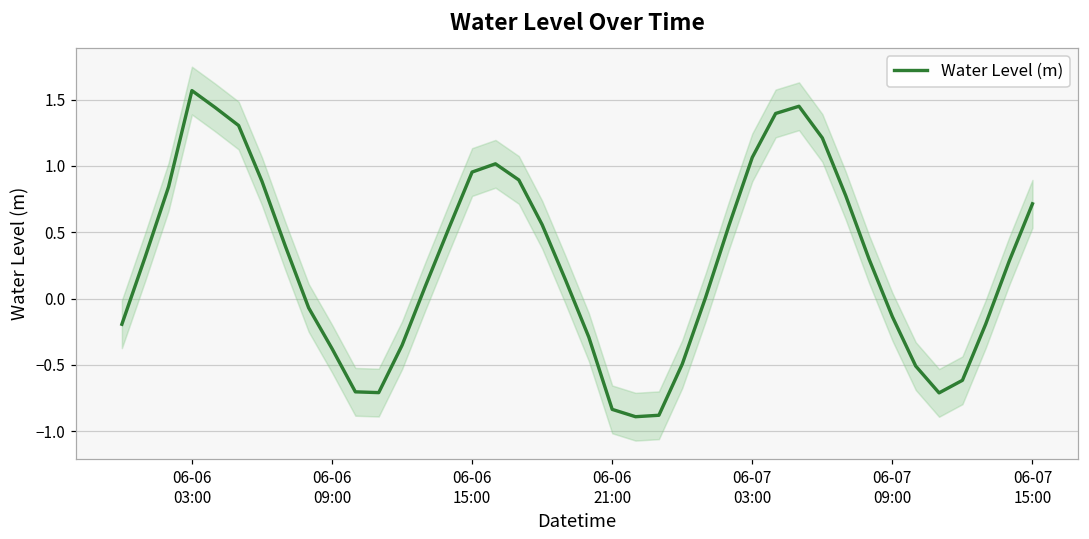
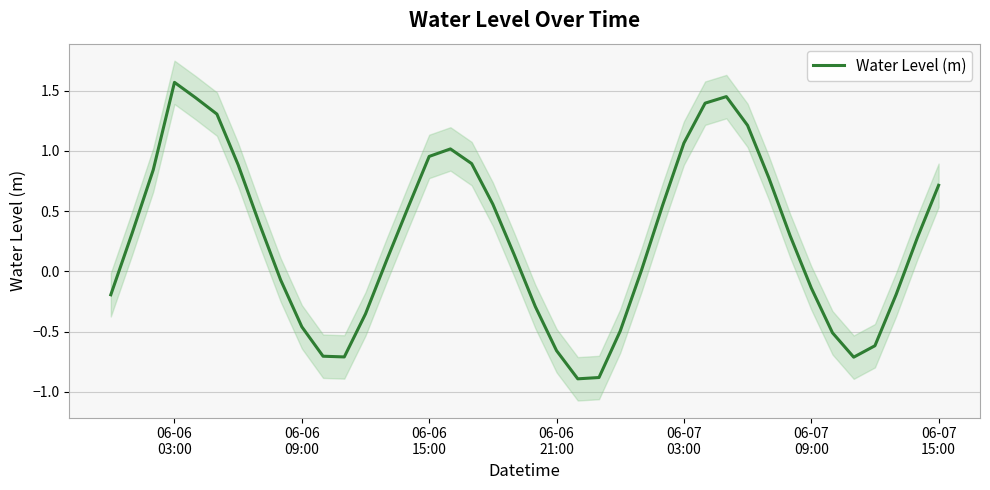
Water Level (m), 06-06 09:00: -0.38 -> -0.46
Water Level (m), 06-06 21:00: -0.84 -> -0.66
